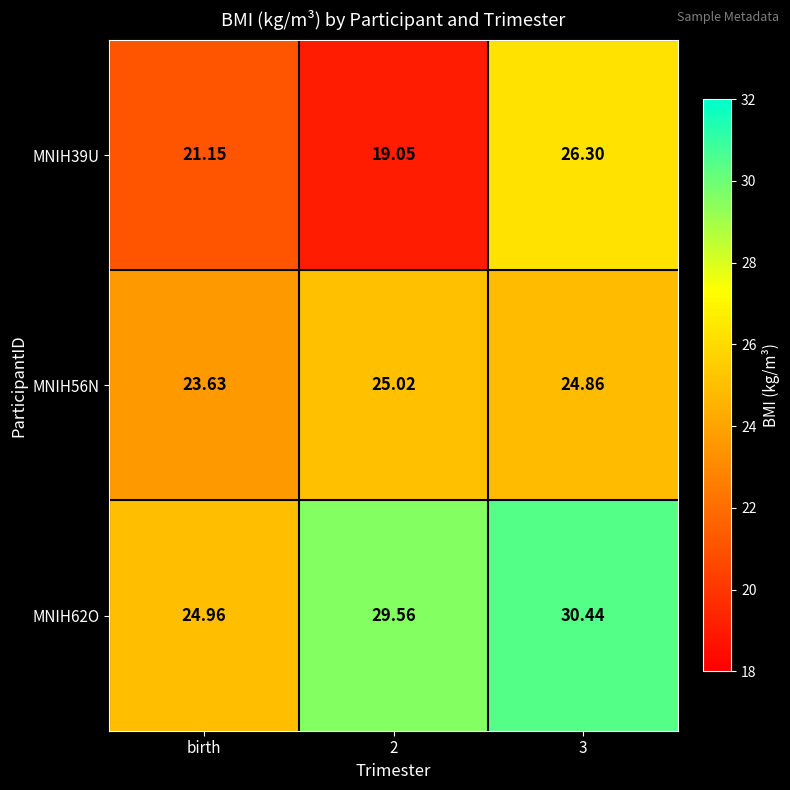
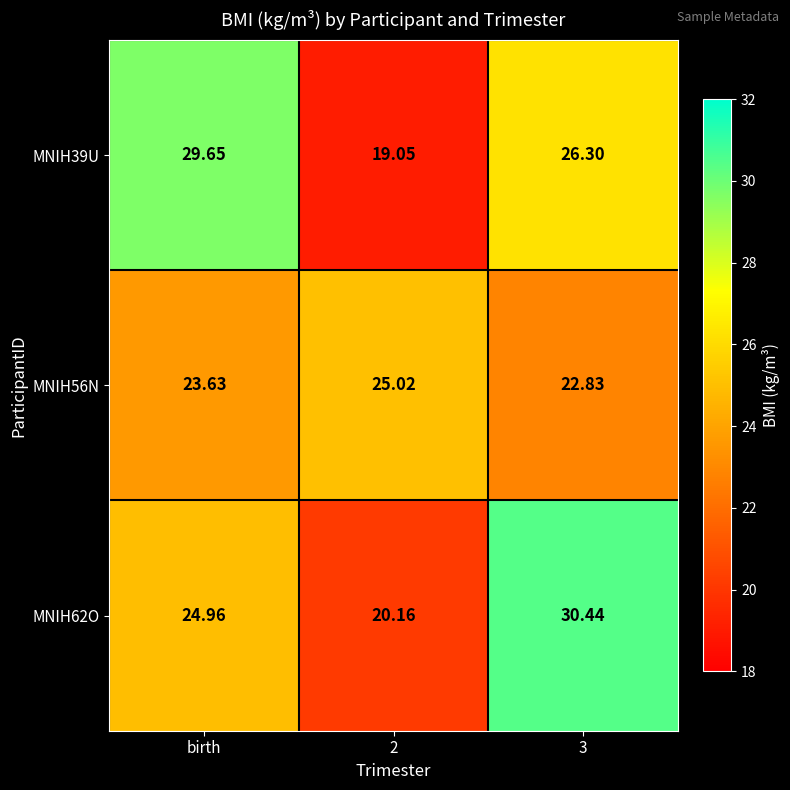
MNIH39U, birth: 21.15 -> 29.65
MNIH56N, 3: 24.86 -> 22.83
MNIH62O, 2: 29.56 -> 20.16
